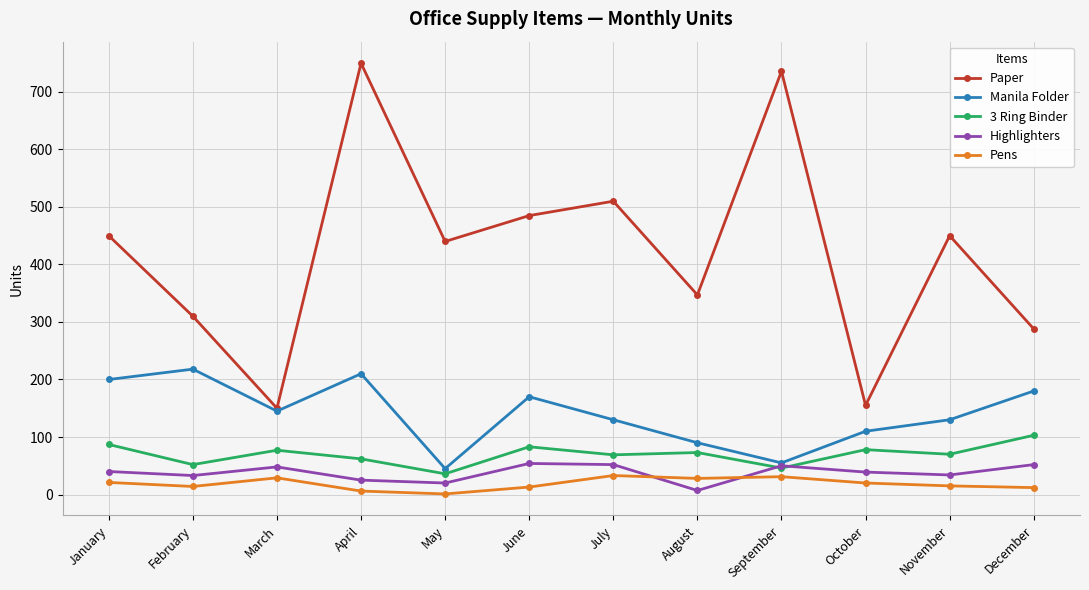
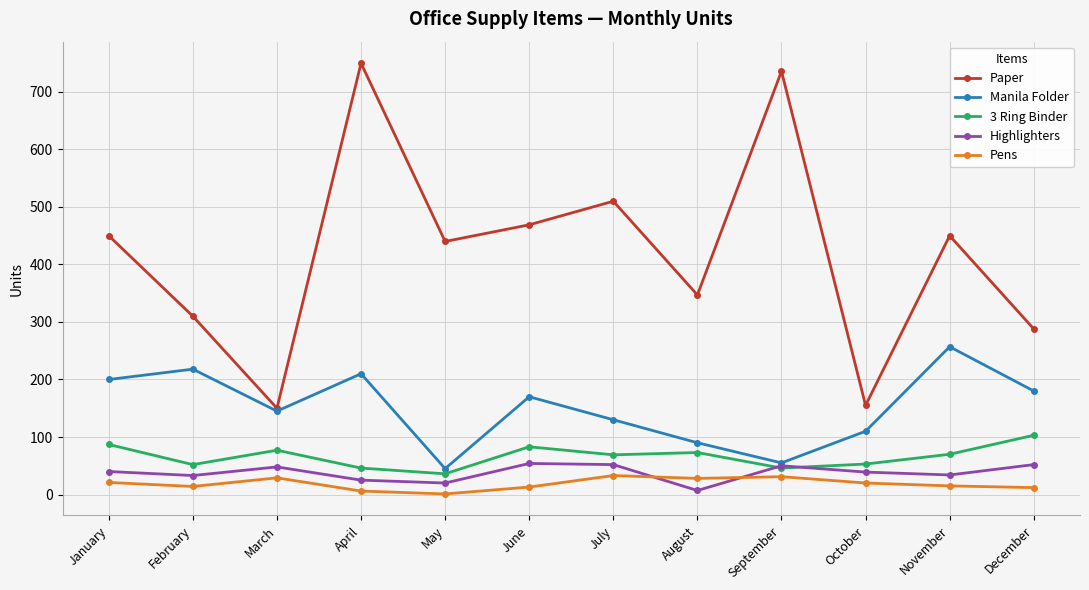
3 Ring Binder, April: 60 -> 50
Paper, June: 490 -> 470
3 Ring Binder, October: 80 -> 50
Manila Folder, November: 130 -> 260
